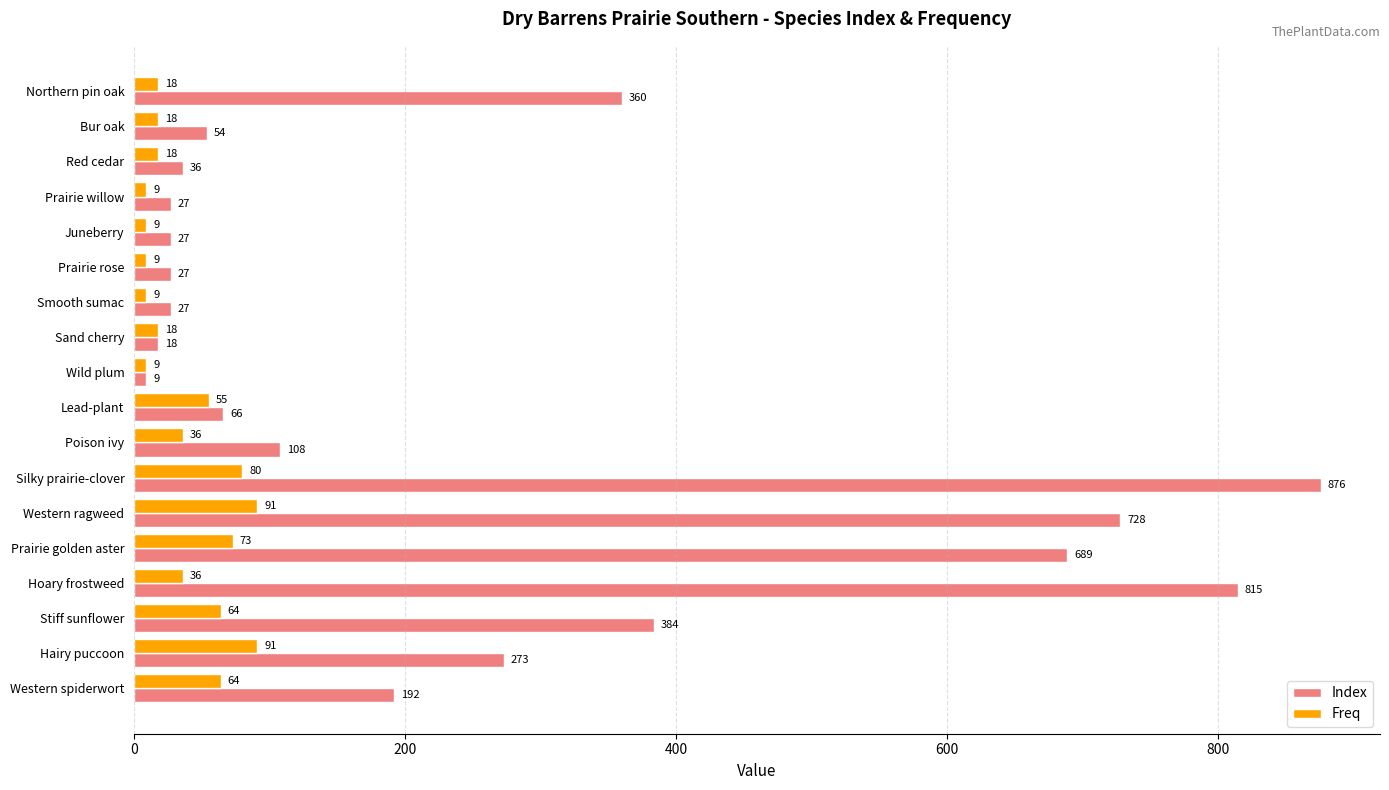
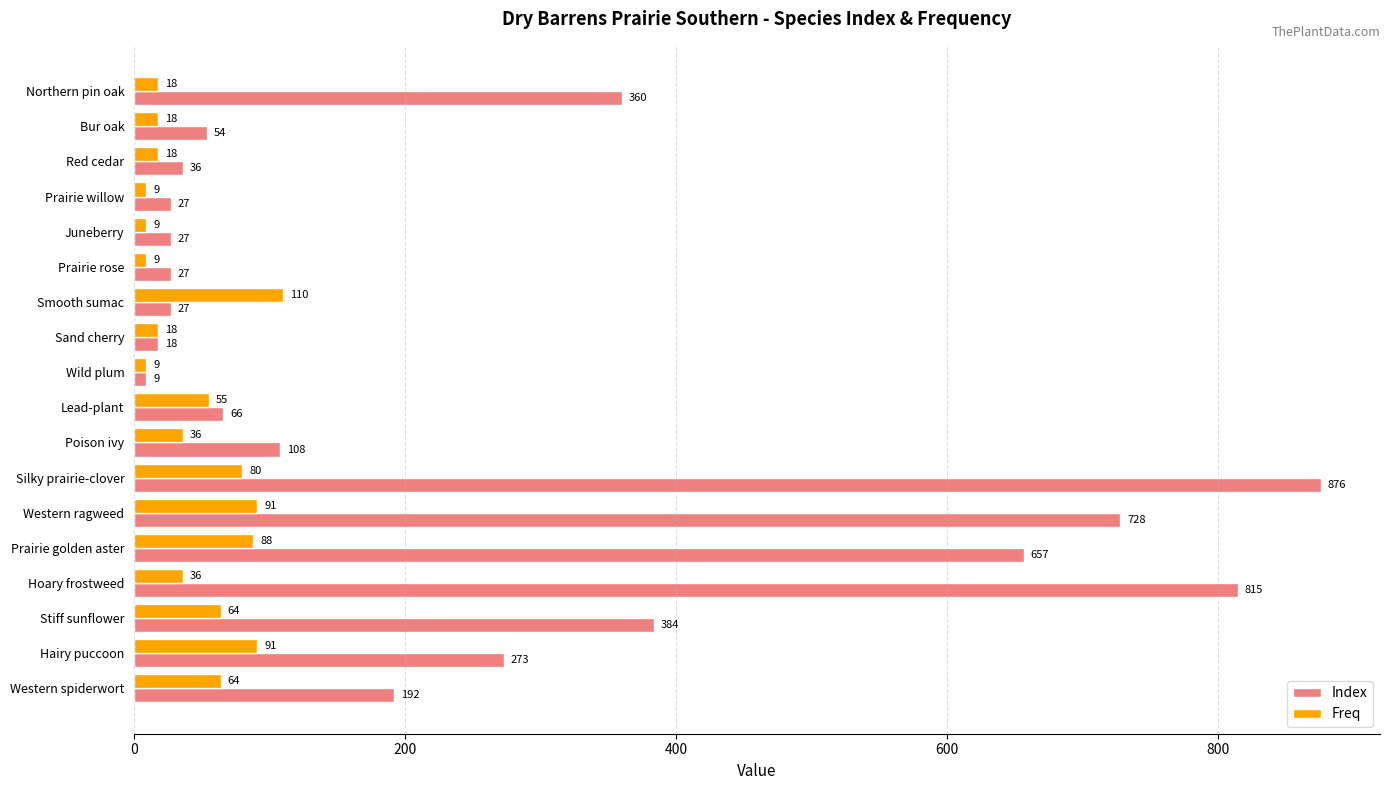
Freq, Smooth sumac: 9 -> 110
Freq, Prairie golden aster: 73 -> 88
Index, Prairie golden aster: 689 -> 657
